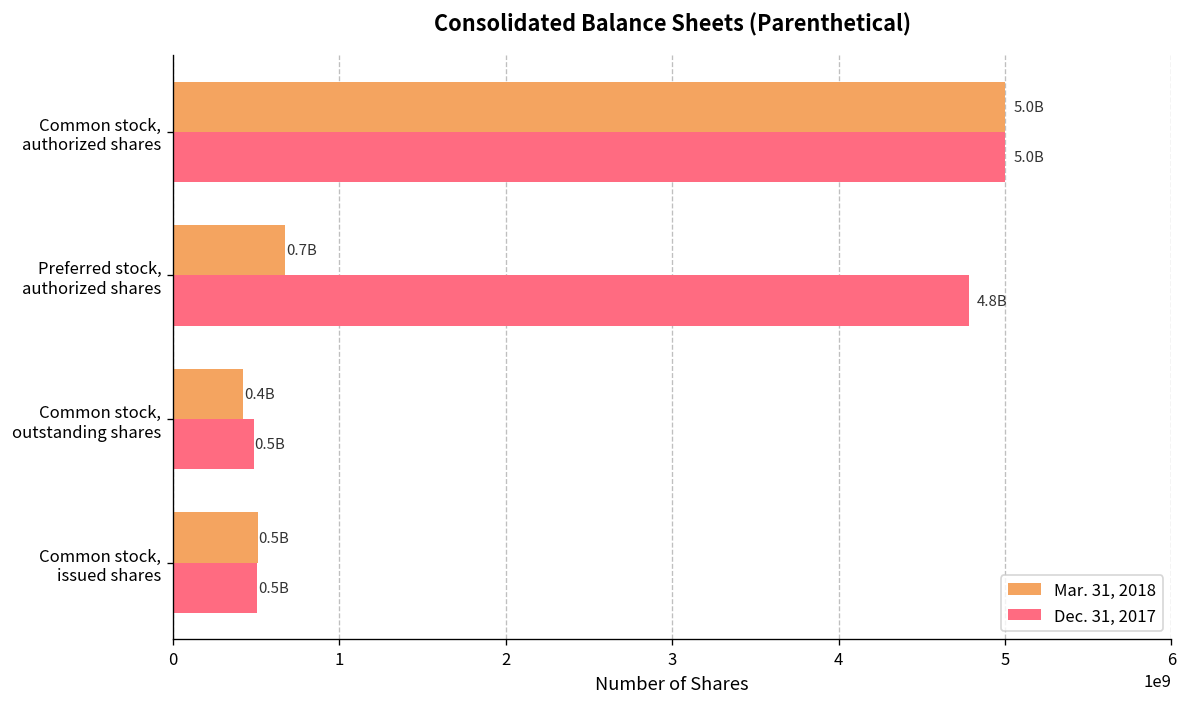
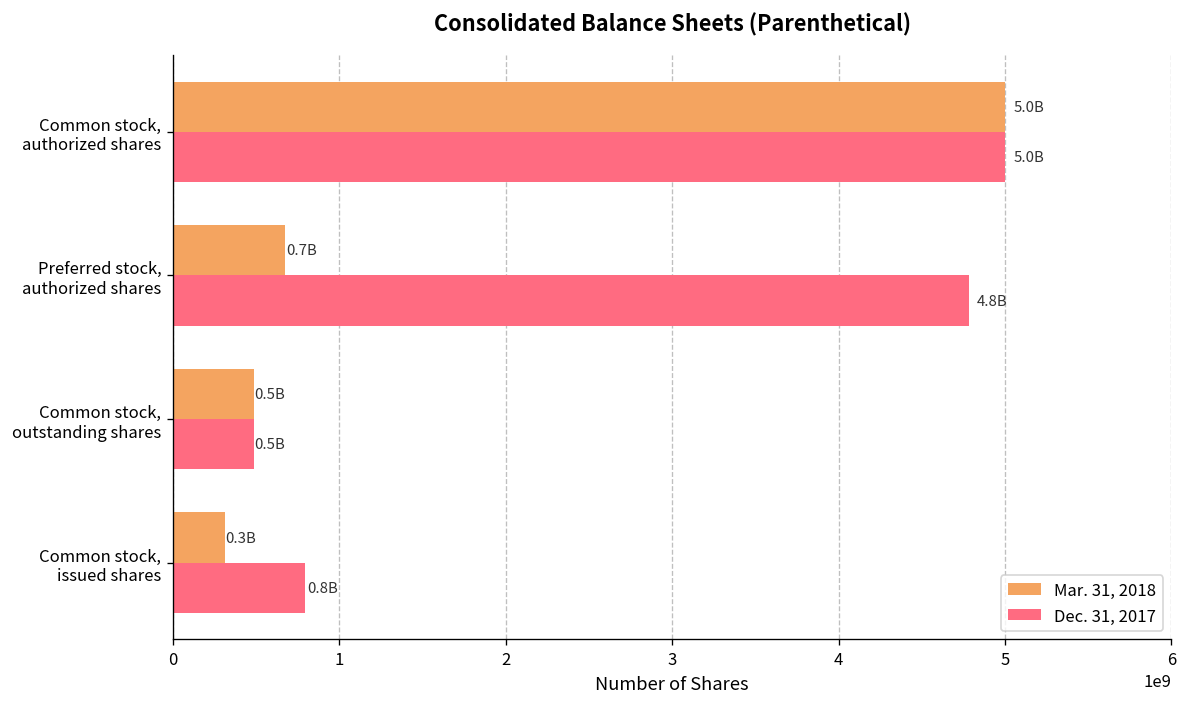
Mar. 31, 2018, Common stock, outstanding shares: 0.4B -> 0.5B
Mar. 31, 2018, Common stock, issued shares: 0.5B -> 0.3B
Dec. 31, 2017, Common stock, issued shares: 0.5B -> 0.8B
